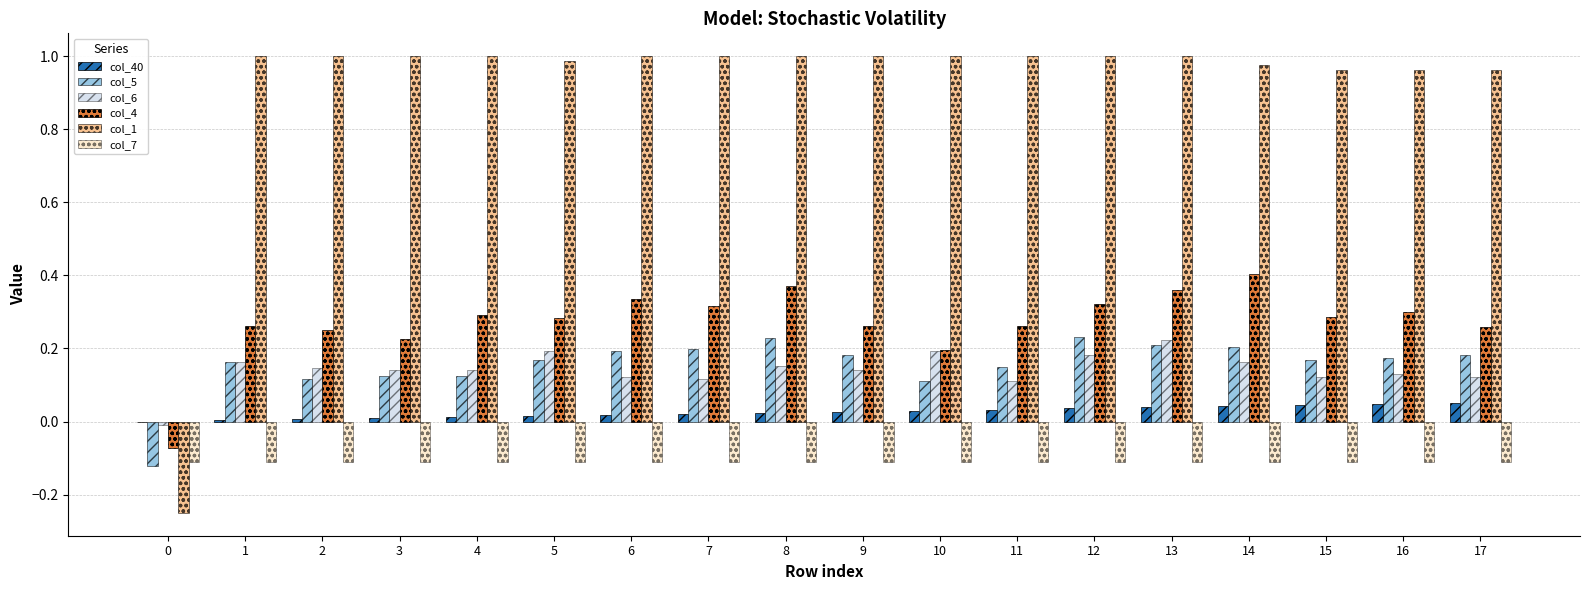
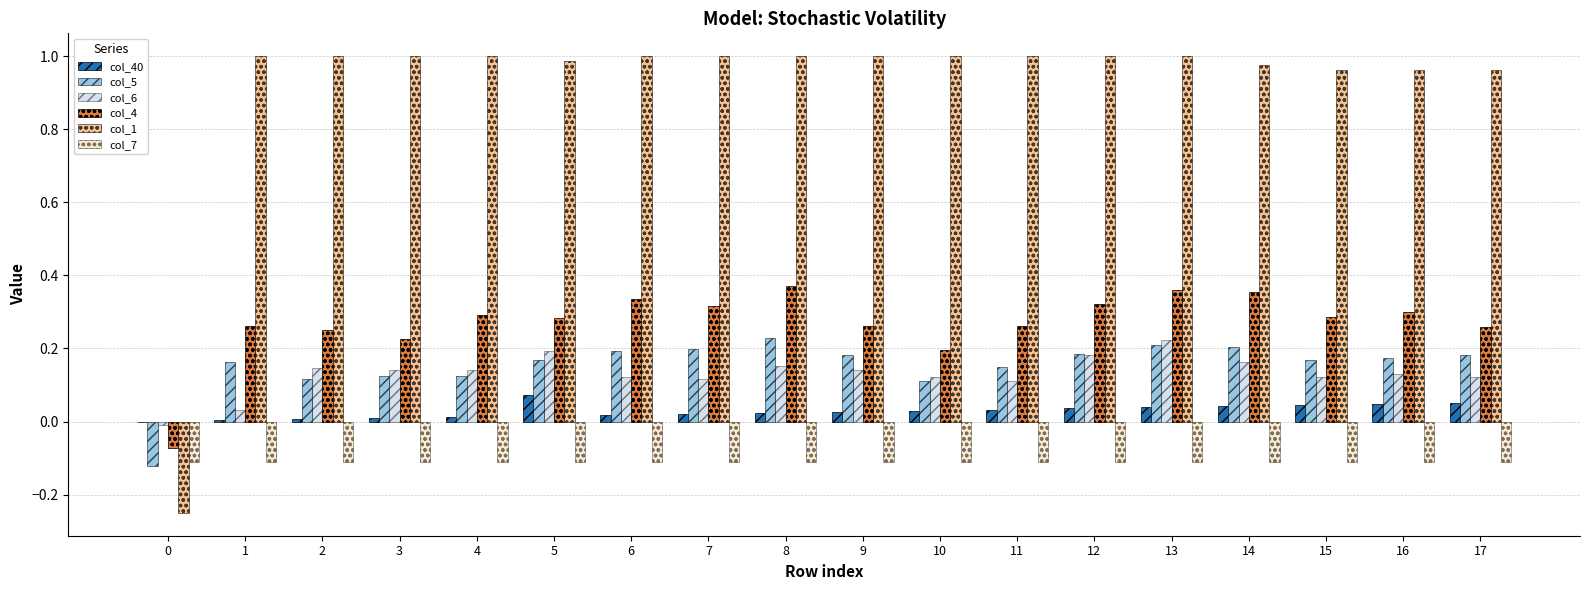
col_6, 1: 0.16 -> 0.03
col_40, 5: 0.01 -> 0.07
col_6, 10: 0.19 -> 0.12
col_5, 12: 0.23 -> 0.19
col_4, 14: 0.40 -> 0.35
